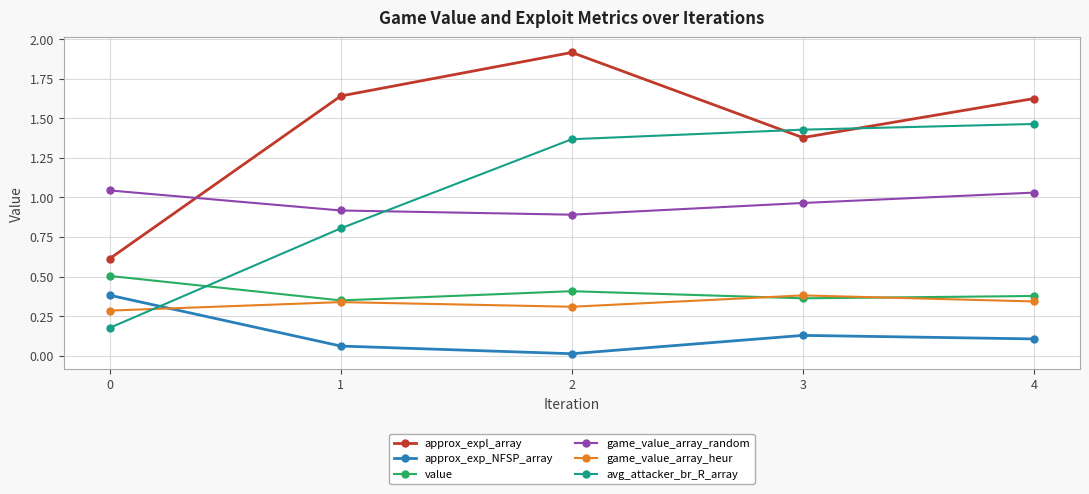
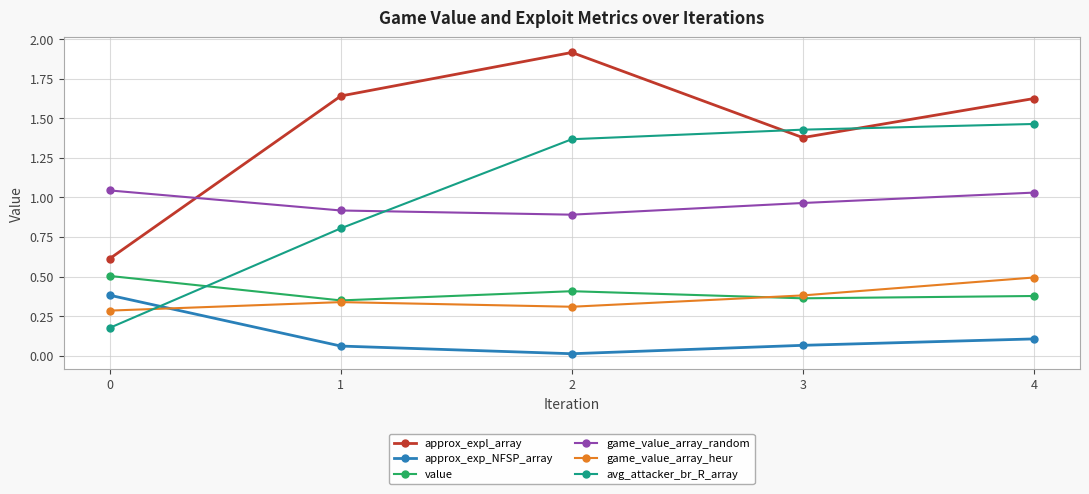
approx_exp_NFSP_array, 3: 0.13 -> 0.07
game_value_array_heur, 4: 0.34 -> 0.49
